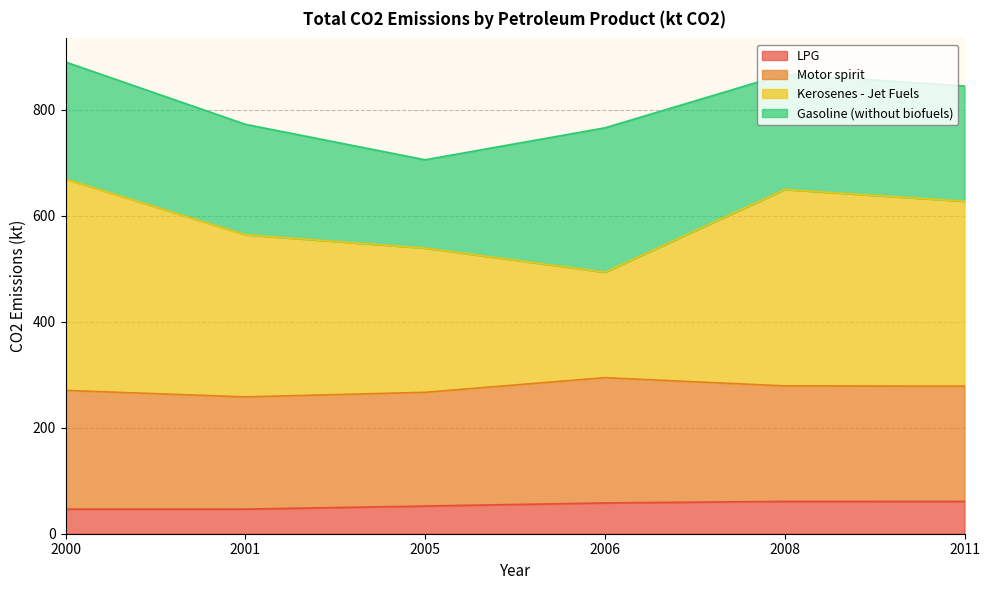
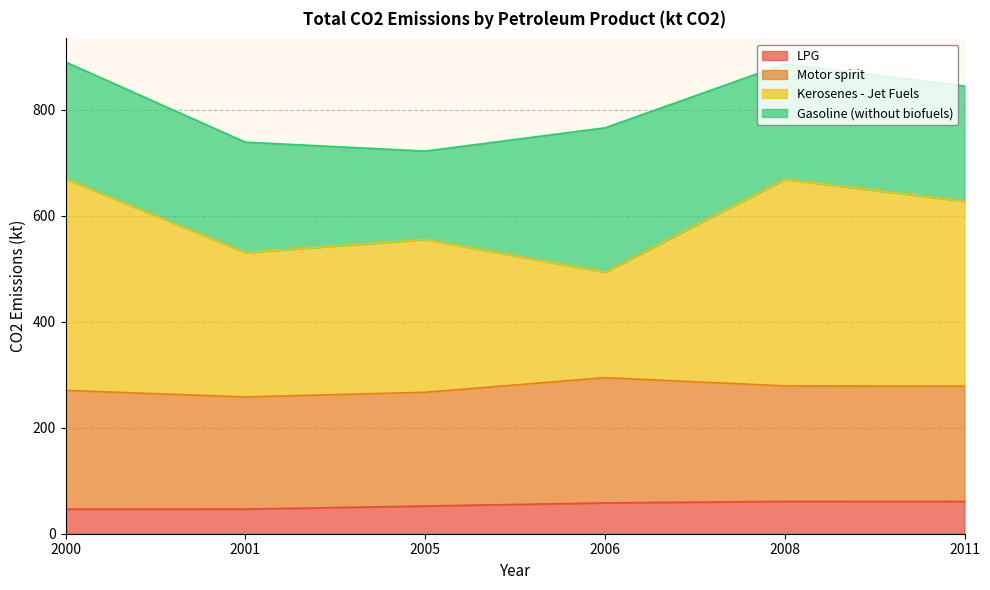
Kerosenes - Jet Fuels, 2001: 310 -> 270
Kerosenes - Jet Fuels, 2005: 270 -> 290
Kerosenes - Jet Fuels, 2008: 370 -> 390
